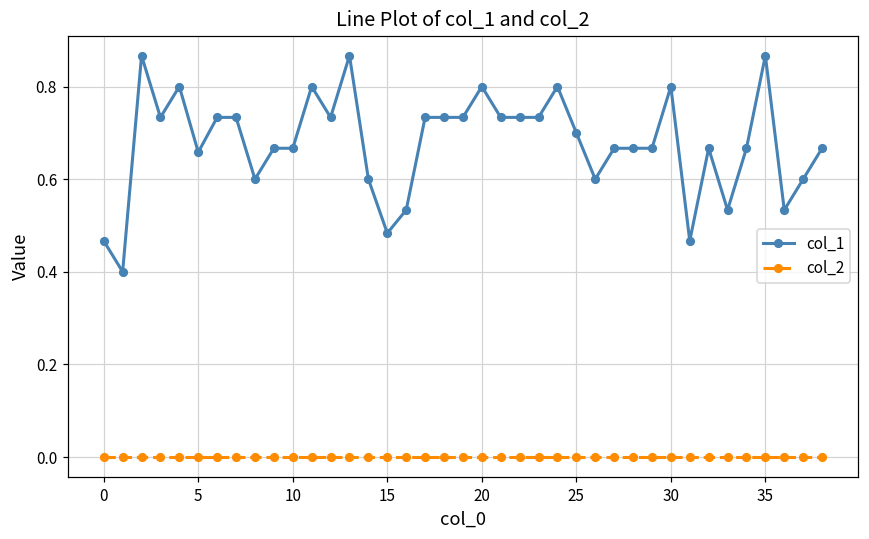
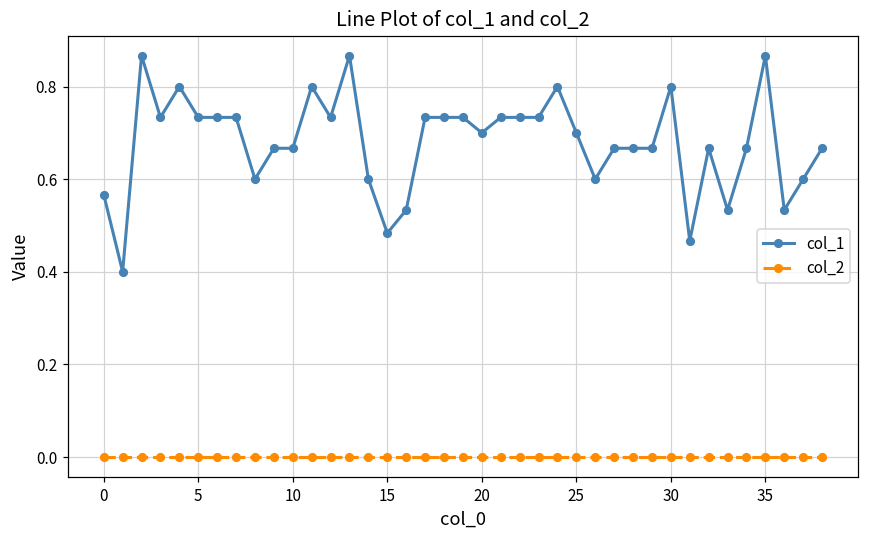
col_1, 0: 0.47 -> 0.57
col_1, 5: 0.66 -> 0.73
col_1, 20: 0.8 -> 0.7
